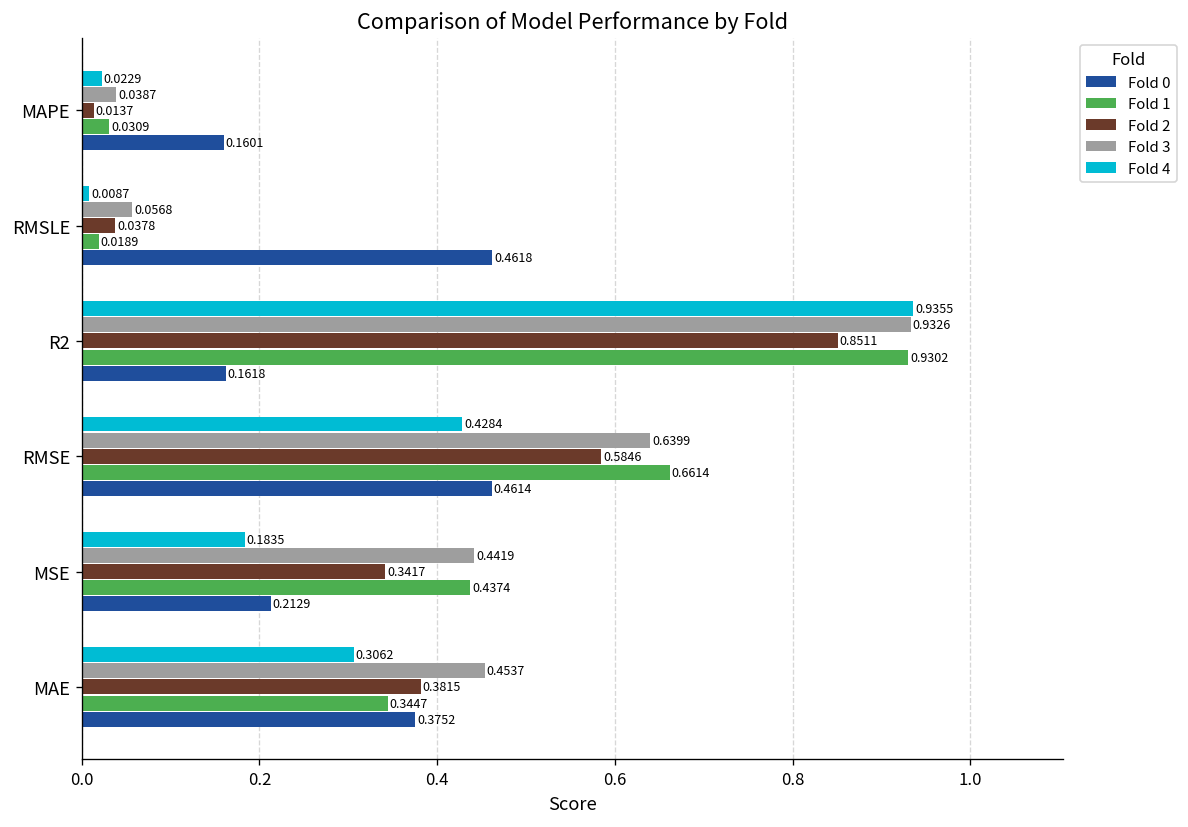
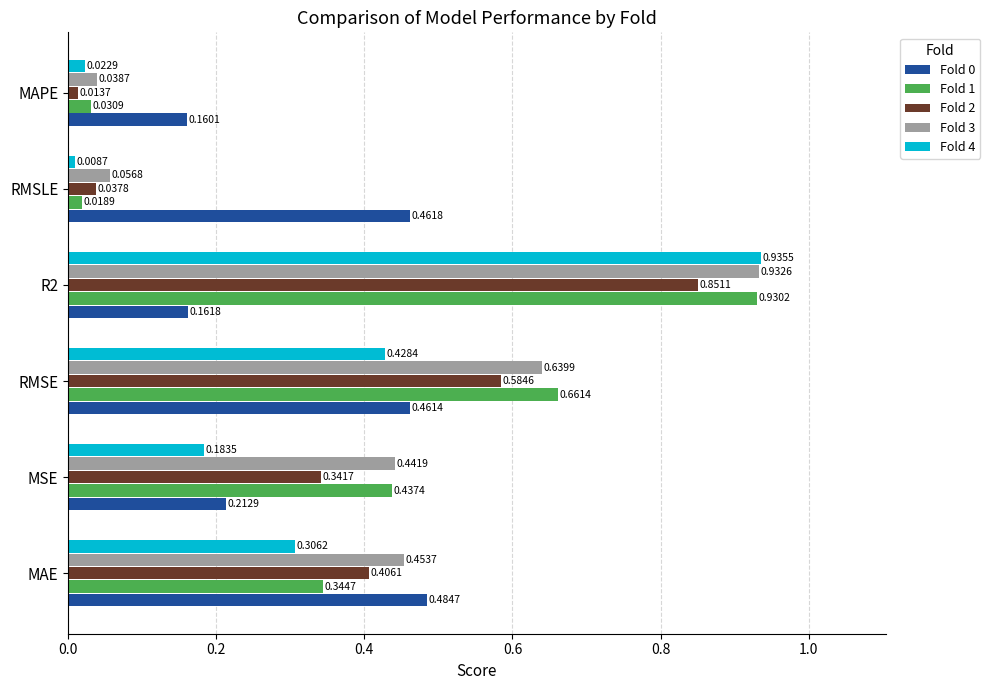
Fold 2, MAE: 0.3815 -> 0.4061
Fold 0, MAE: 0.3752 -> 0.4847
